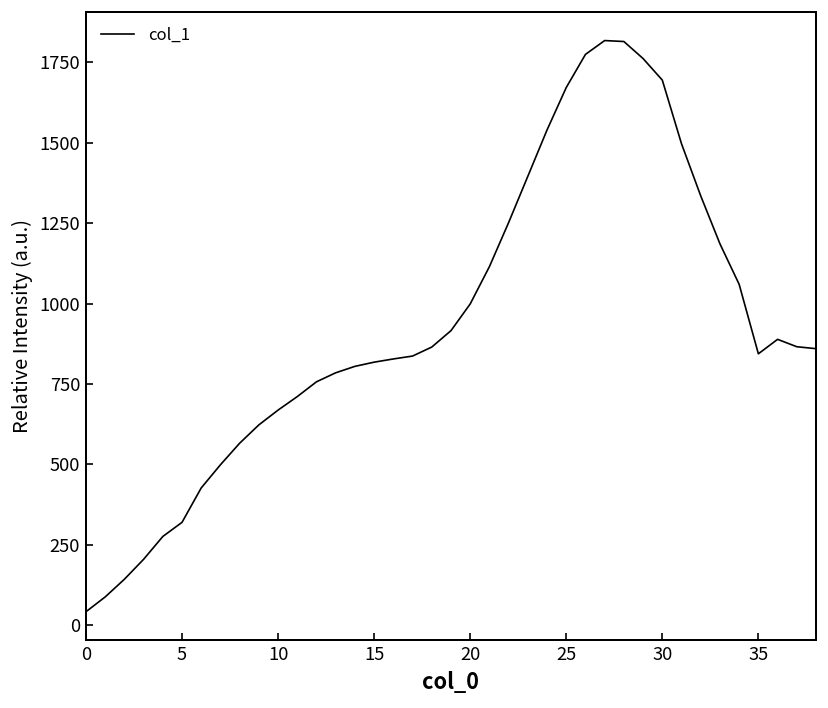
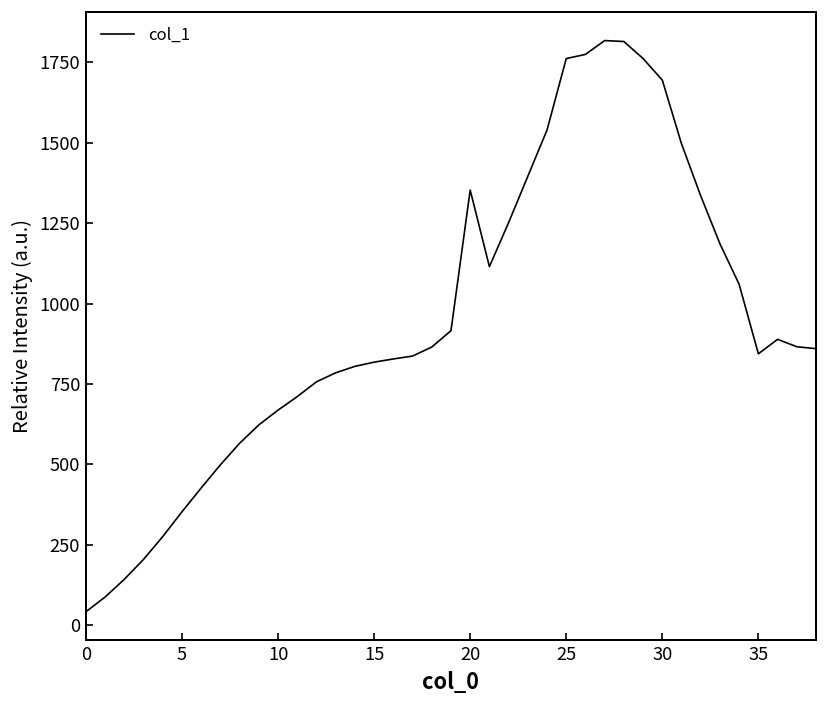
5: 320 -> 350
20: 1000 -> 1350
25: 1670 -> 1760
